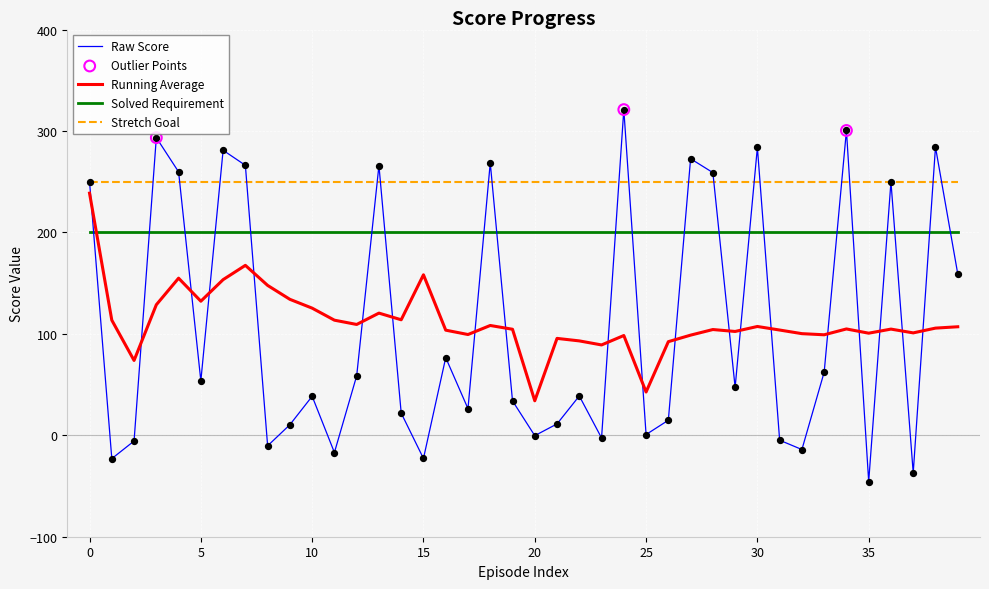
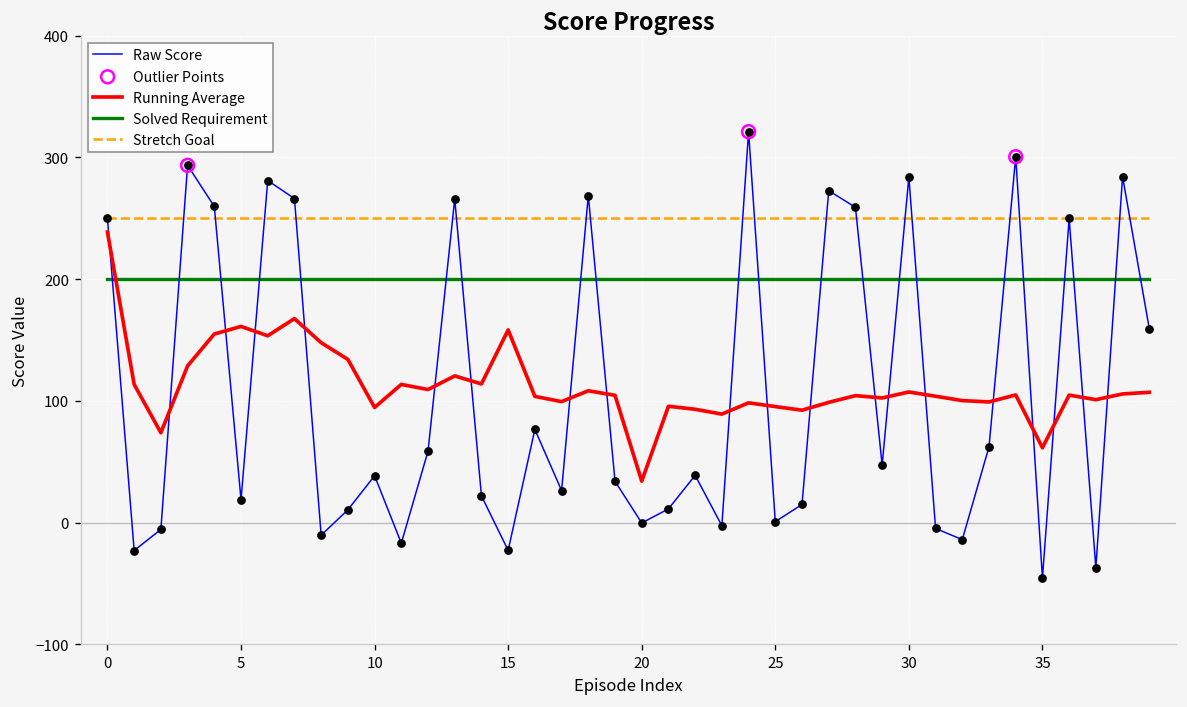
Raw Score, 5: 54 -> 19
Running Average, 5: 132 -> 161
Running Average, 10: 125 -> 95
Running Average, 25: 43 -> 95
Running Average, 35: 101 -> 61
